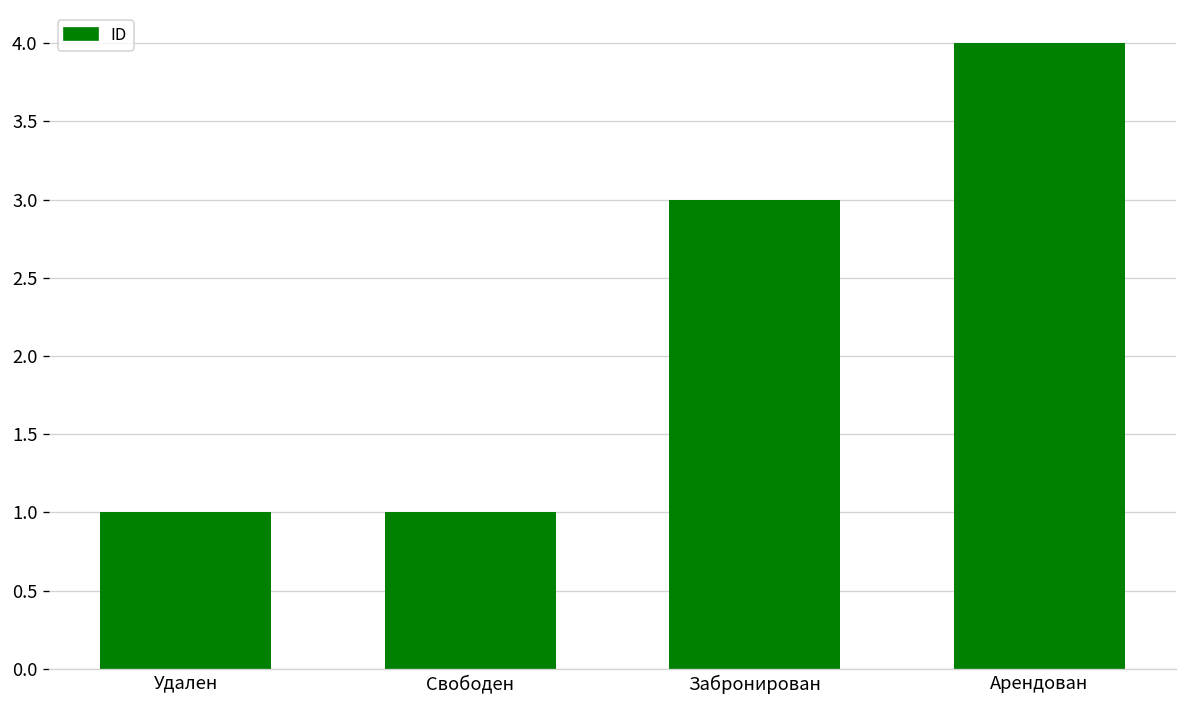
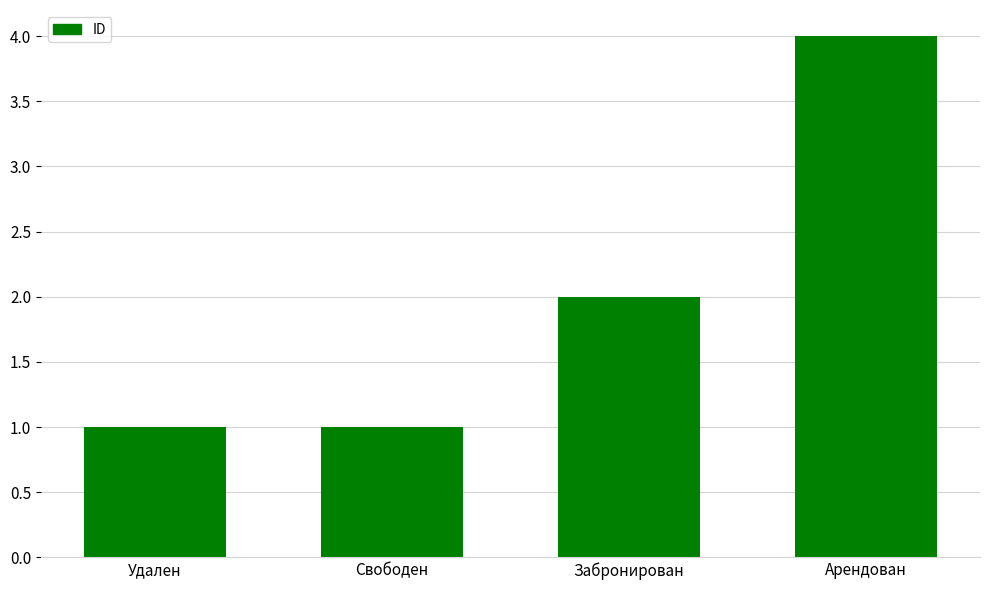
Забронирован: 3 -> 2
